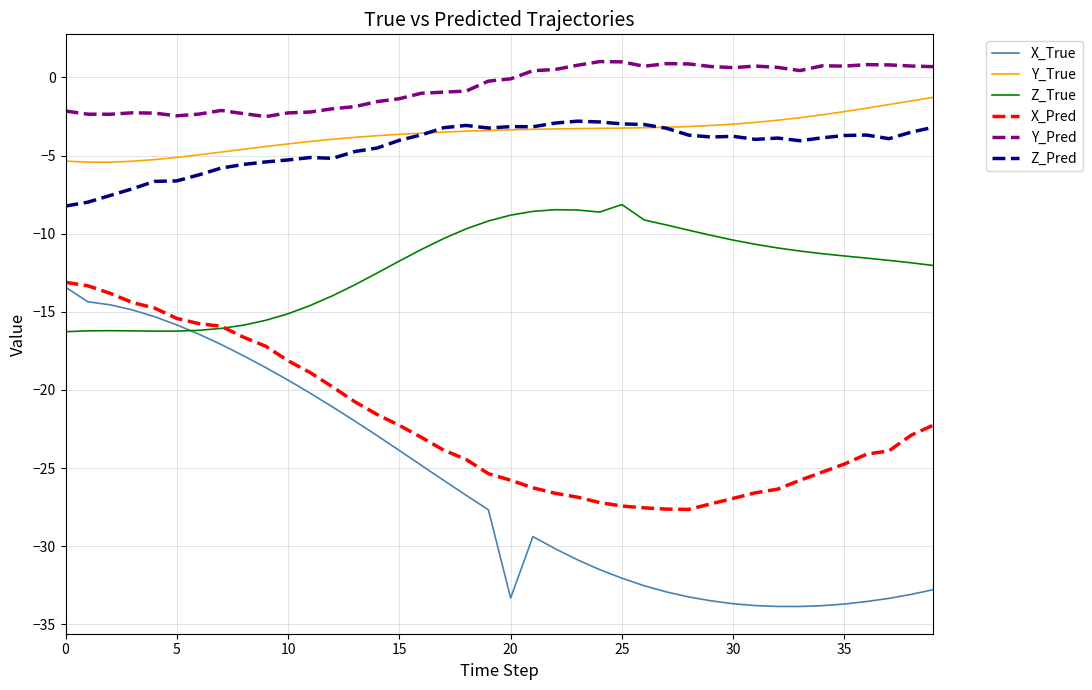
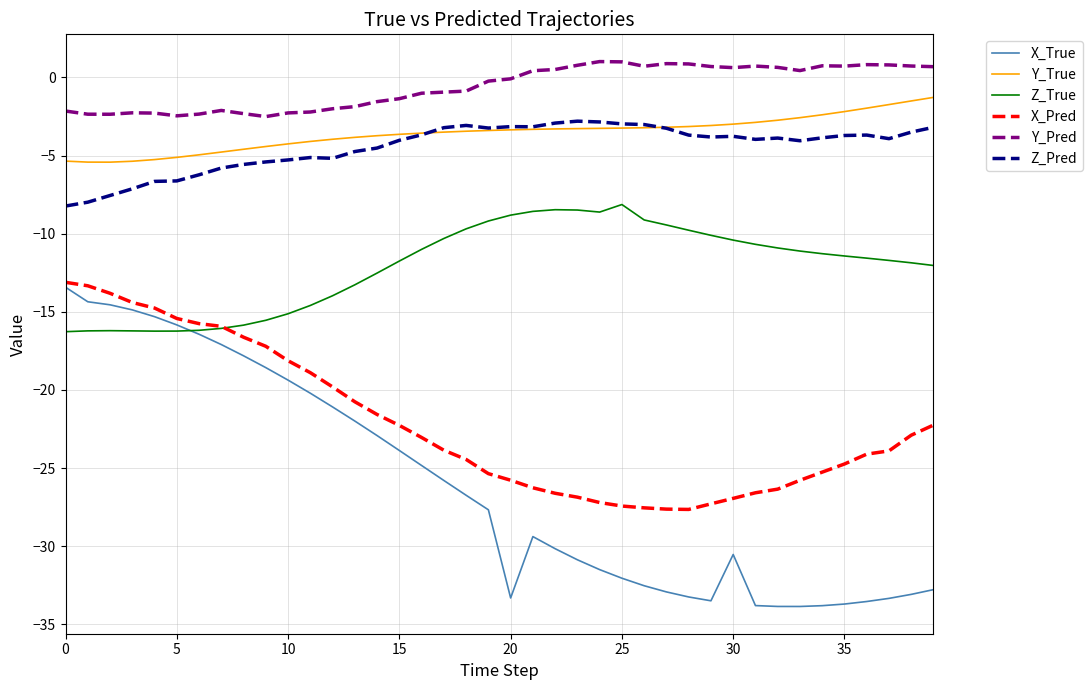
X_True, 30: -33.7 -> -30.5
